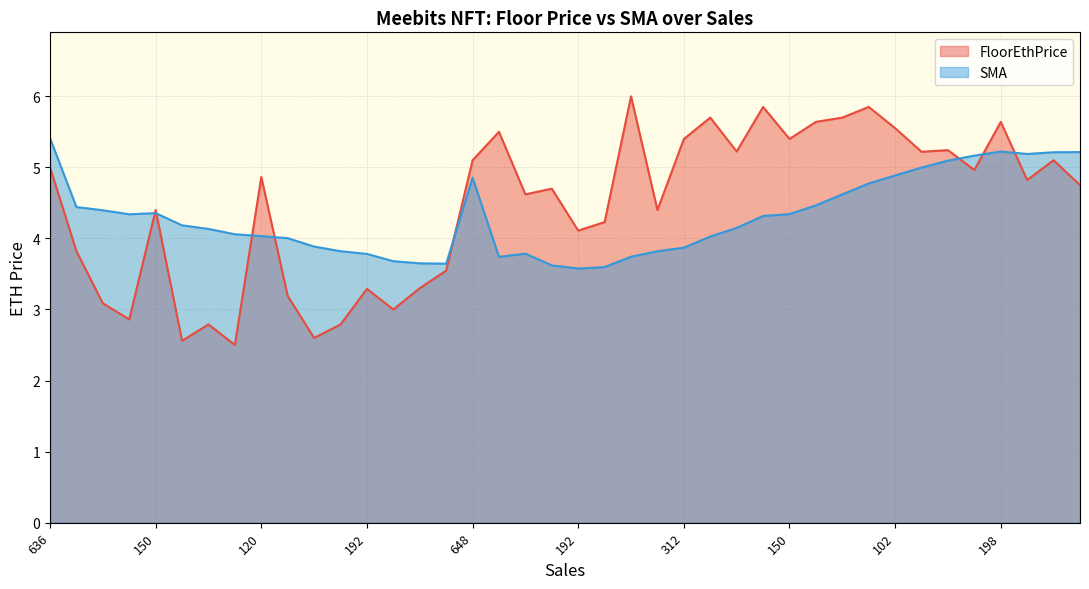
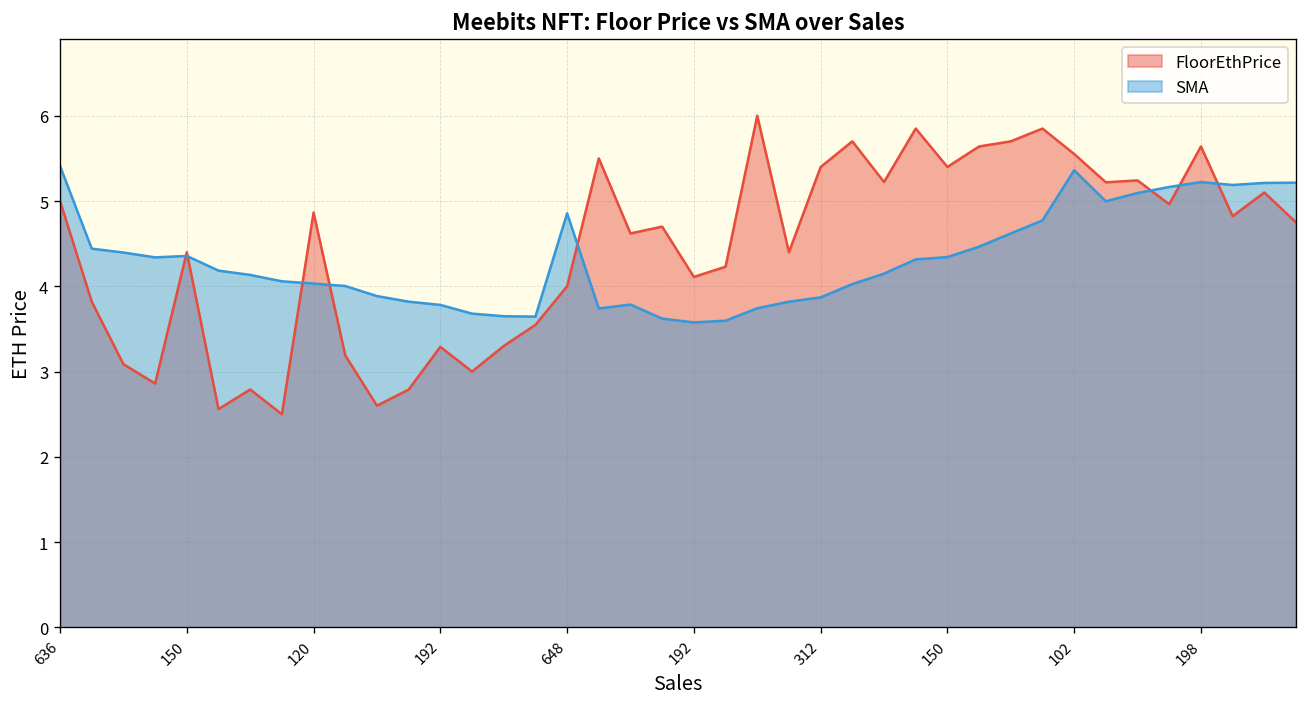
FloorEthPrice, 648: 5.1 -> 4.0
SMA, 102: 4.9 -> 5.4
